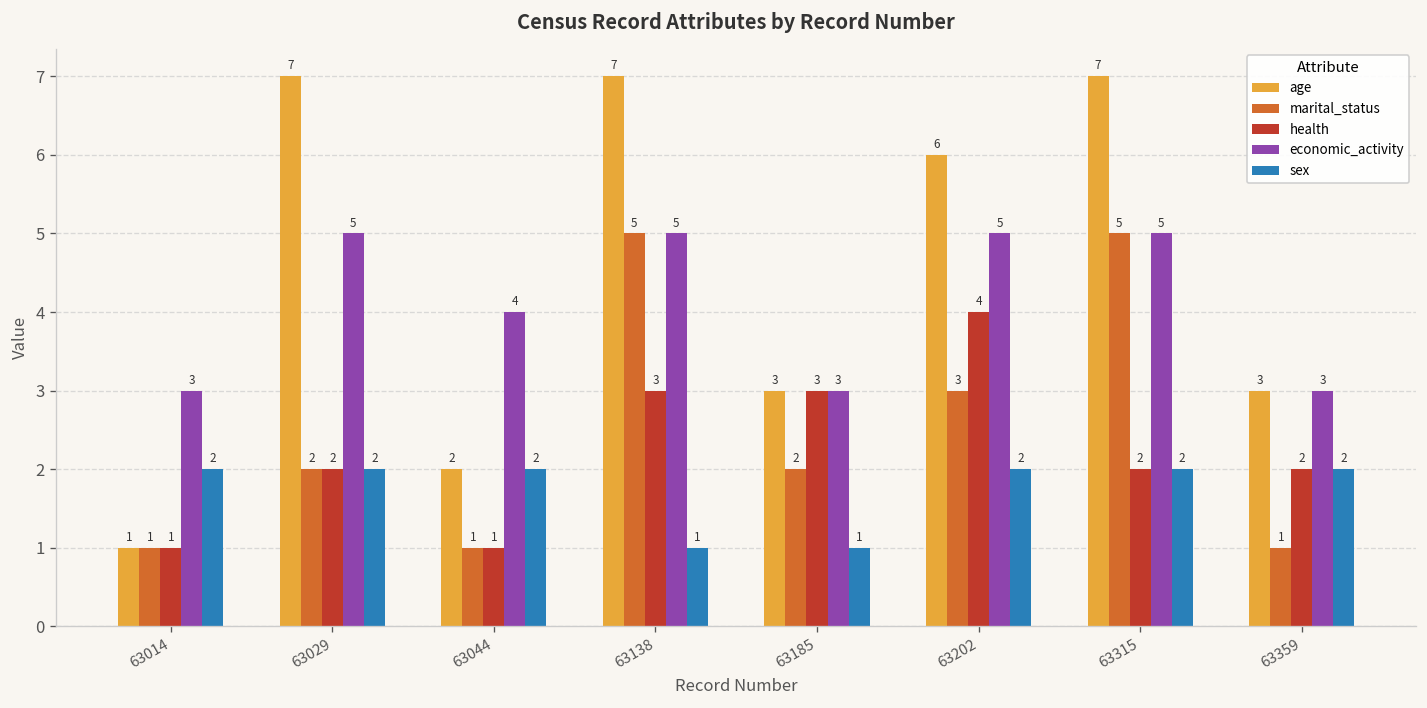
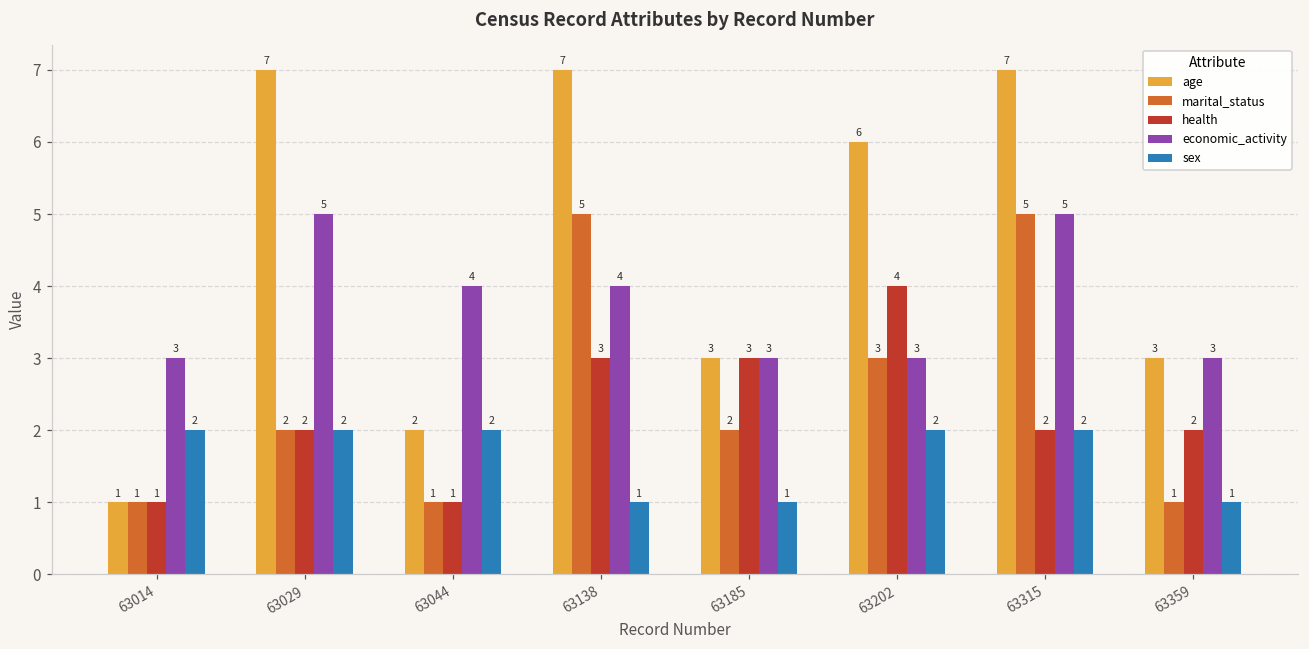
economic_activity, 63138: 5 -> 4
economic_activity, 63202: 5 -> 3
sex, 63359: 2 -> 1
